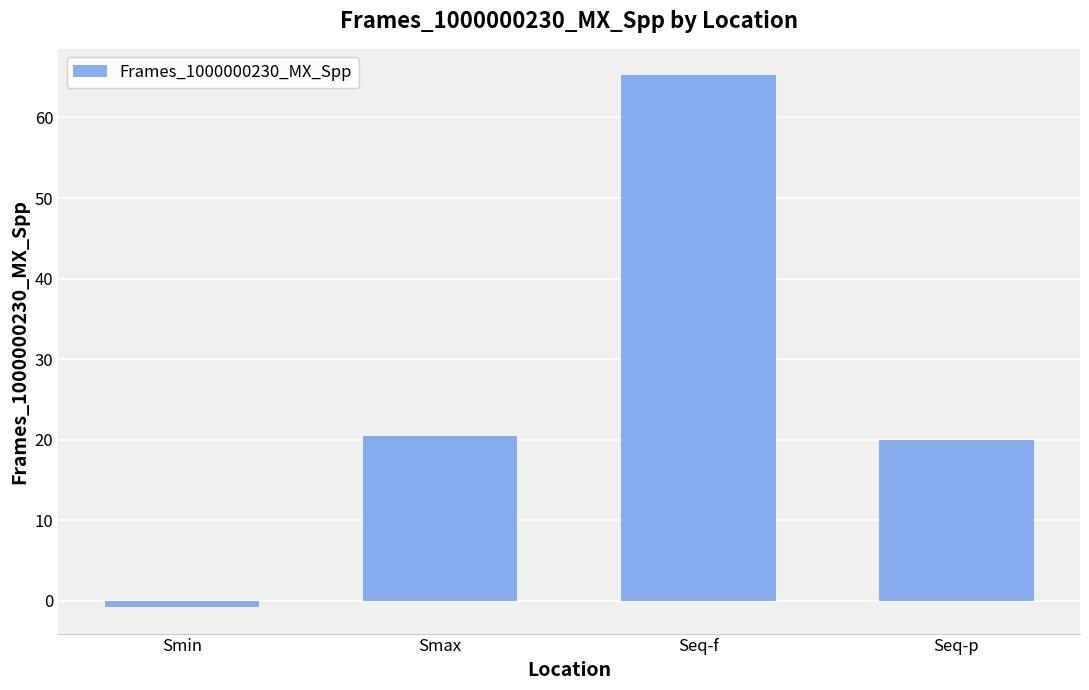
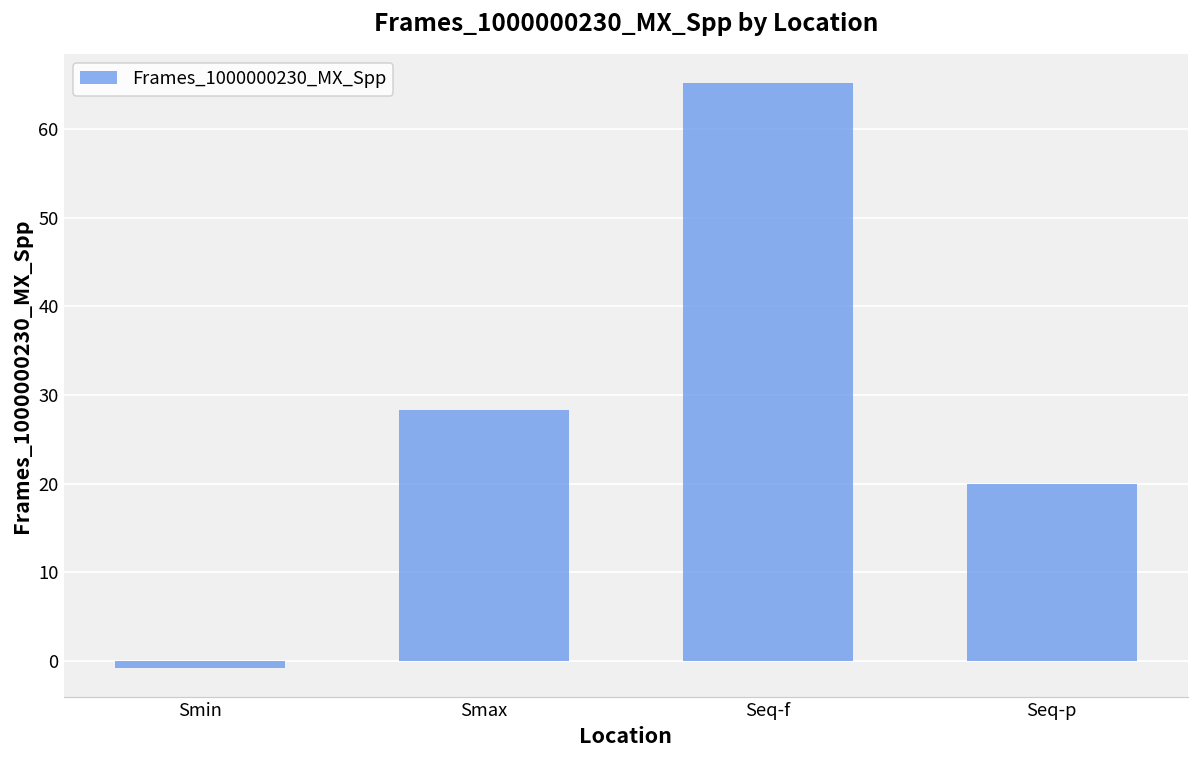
Smax: 20 -> 28
